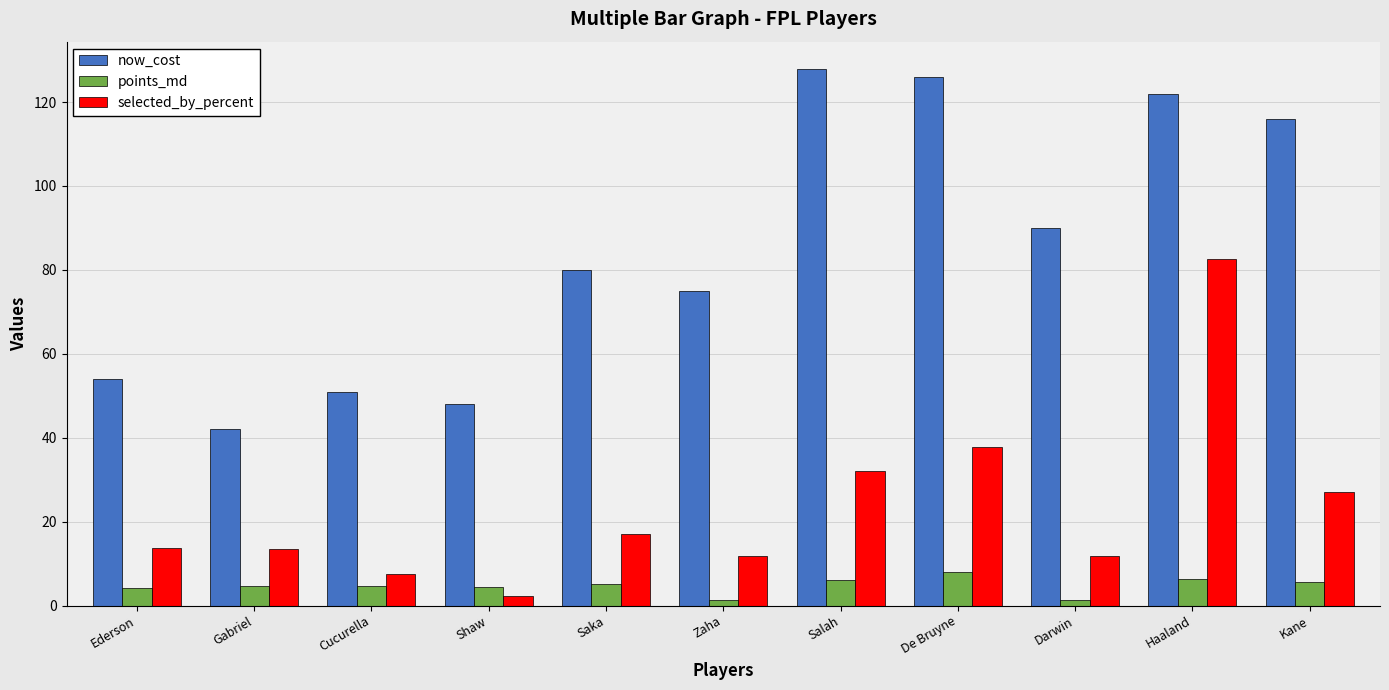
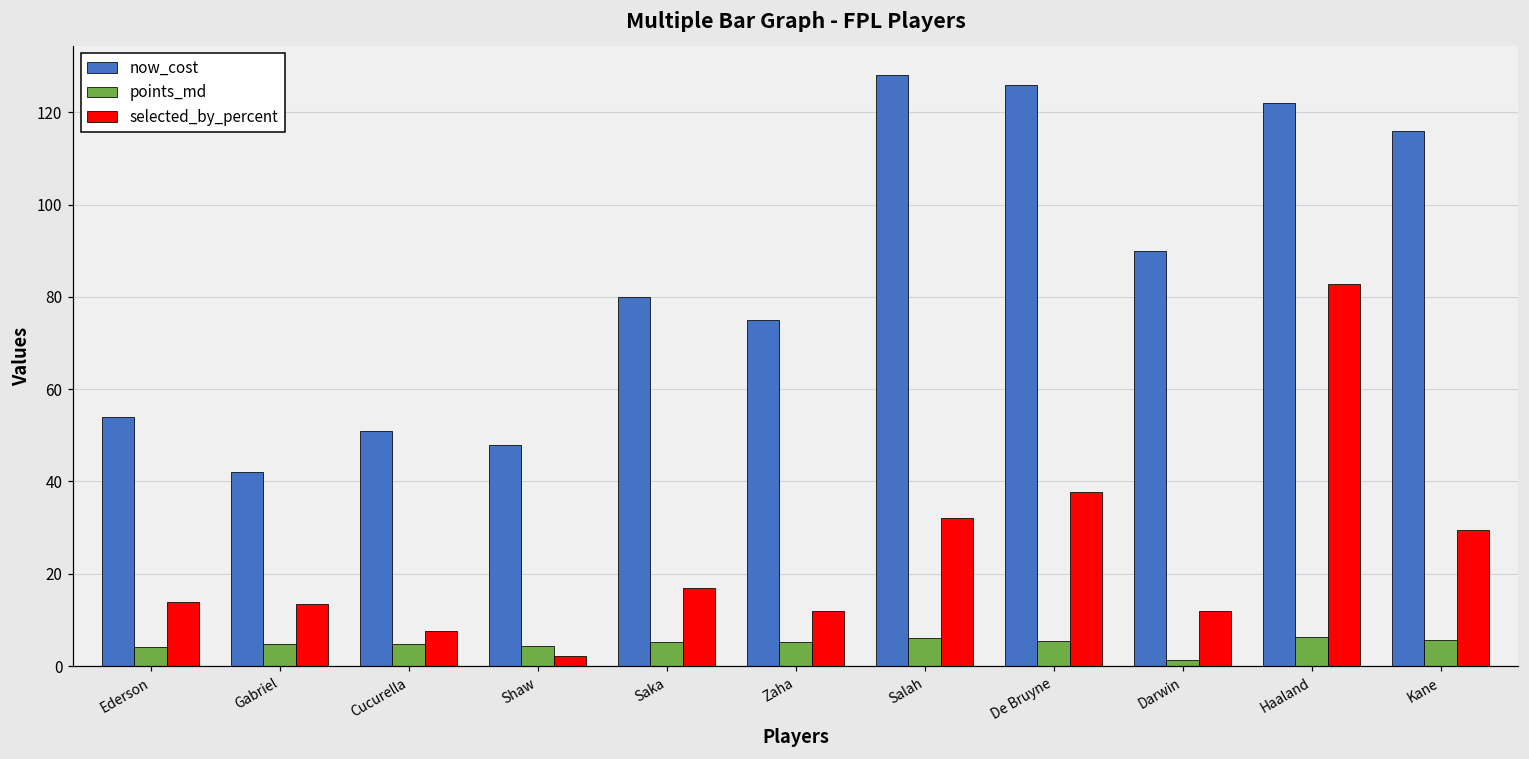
points_md, Zaha: 1 -> 5
points_md, De Bruyne: 8 -> 5
selected_by_percent, Kane: 27 -> 30
